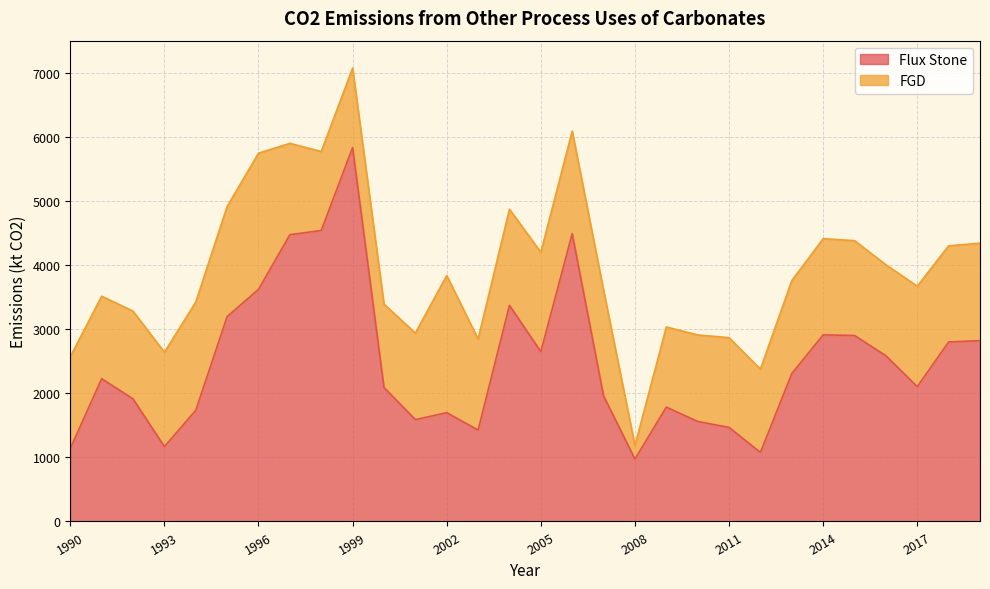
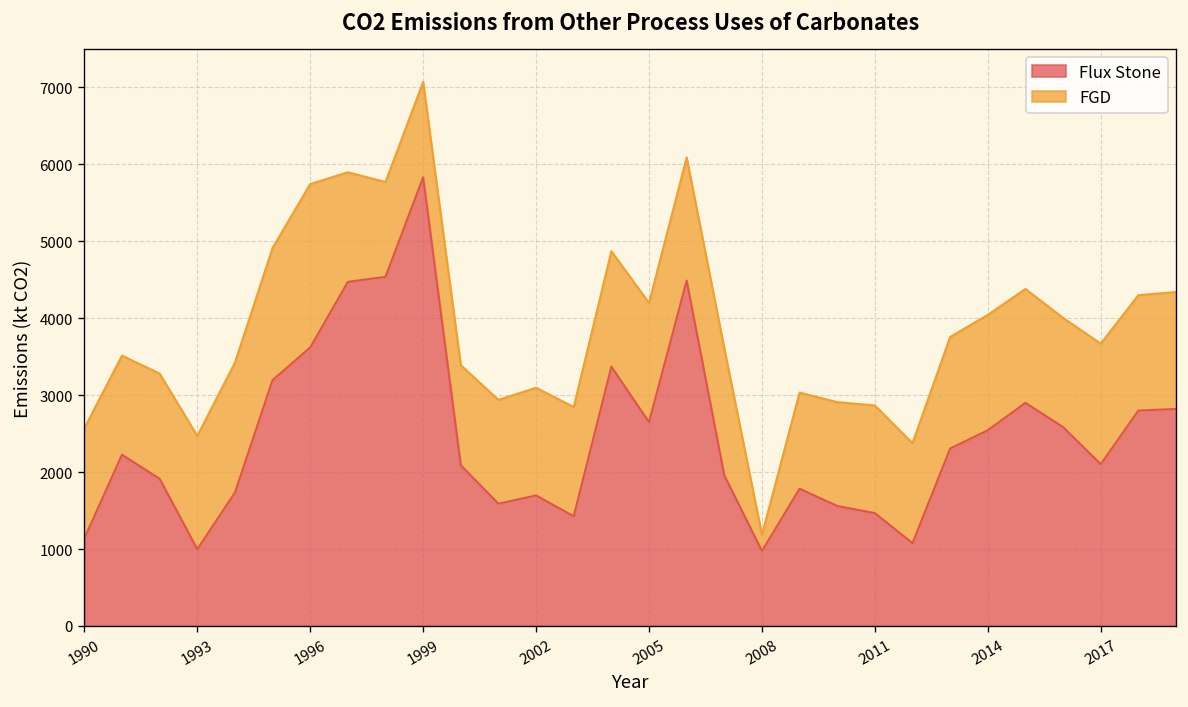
Flux Stone, 1993: 1200 -> 1000
FGD, 2002: 2100 -> 1400
Flux Stone, 2014: 2900 -> 2500
